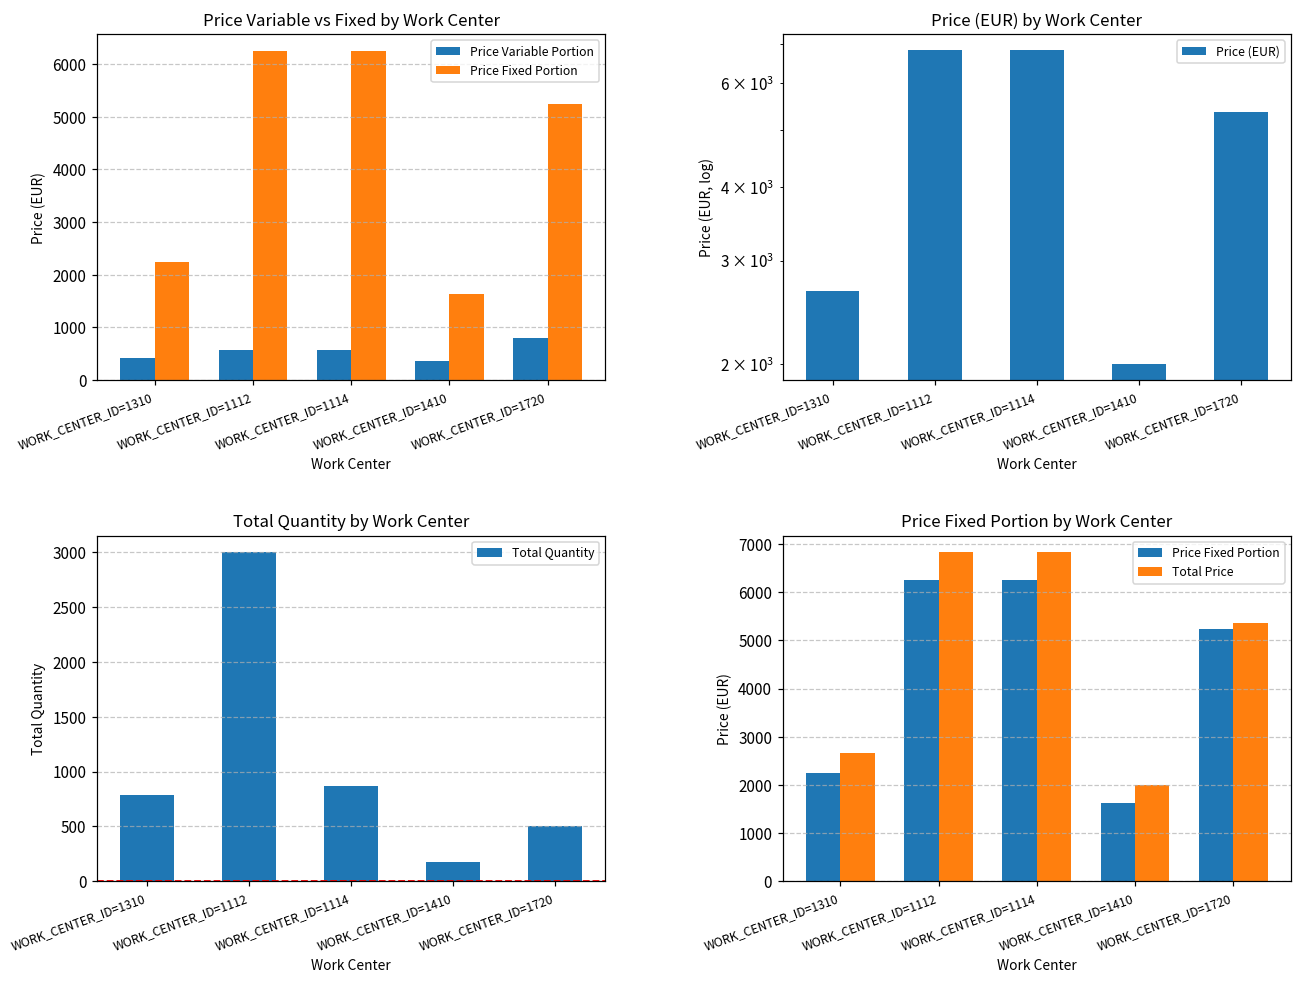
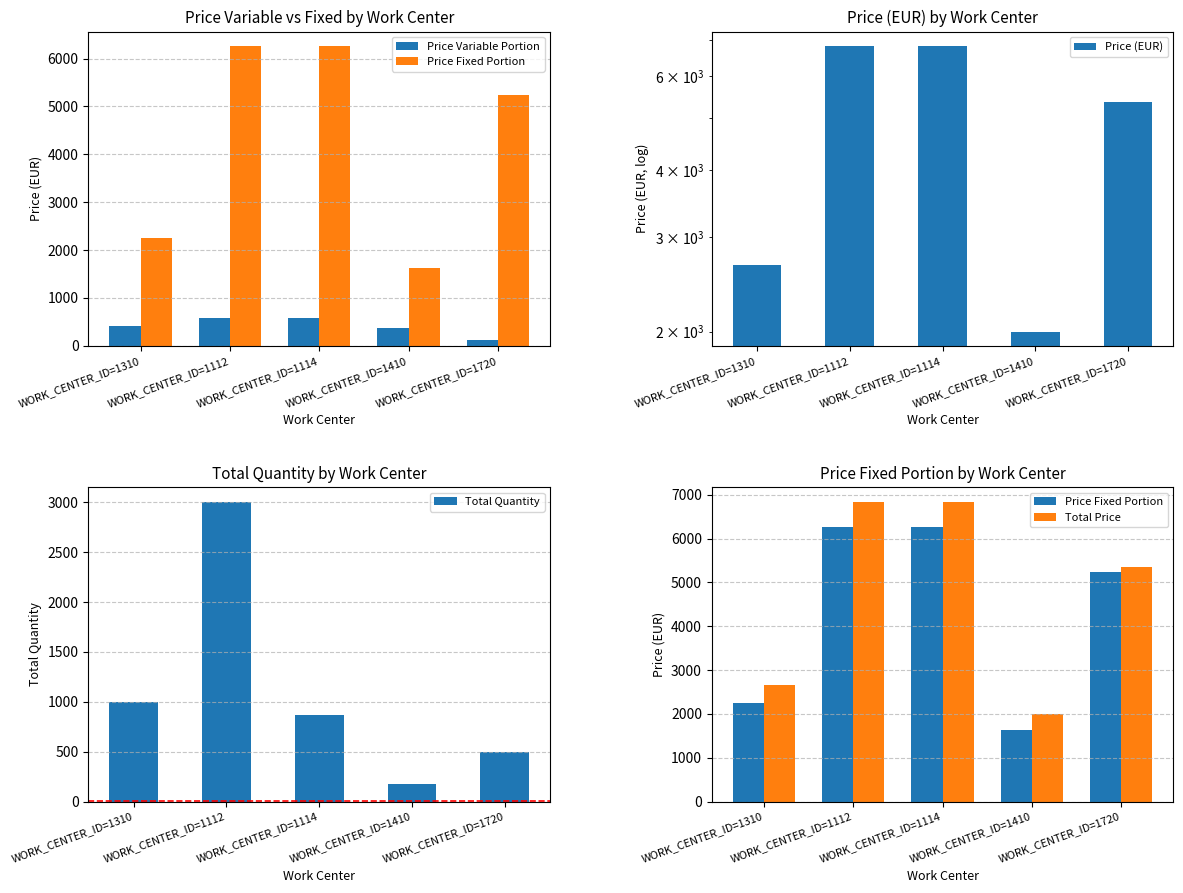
Price Variable vs Fixed by Work Center, Price Variable Portion, WORK_CENTER_ID=1720: 800 -> 100
Total Quantity by Work Center, WORK_CENTER_ID=1310: 800 -> 1000
